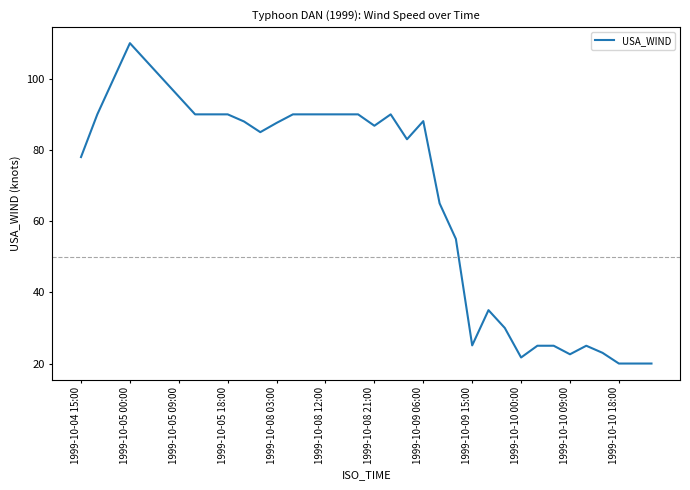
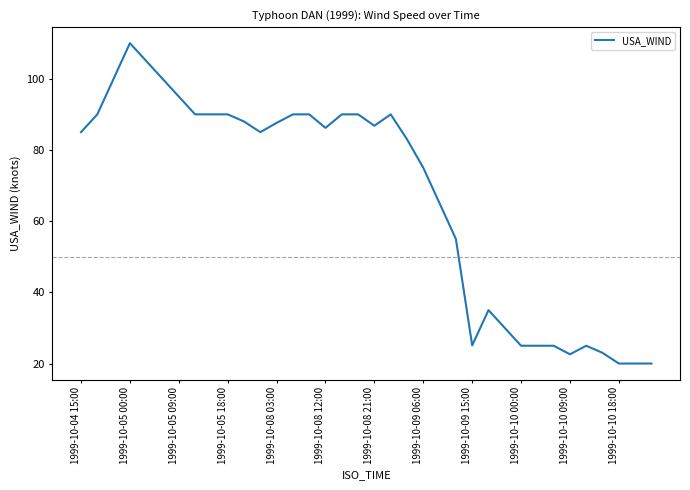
1999-10-04 15:00: 78 -> 85
1999-10-08 12:00: 90 -> 86
1999-10-09 06:00: 88 -> 75
1999-10-10 00:00: 22 -> 25
